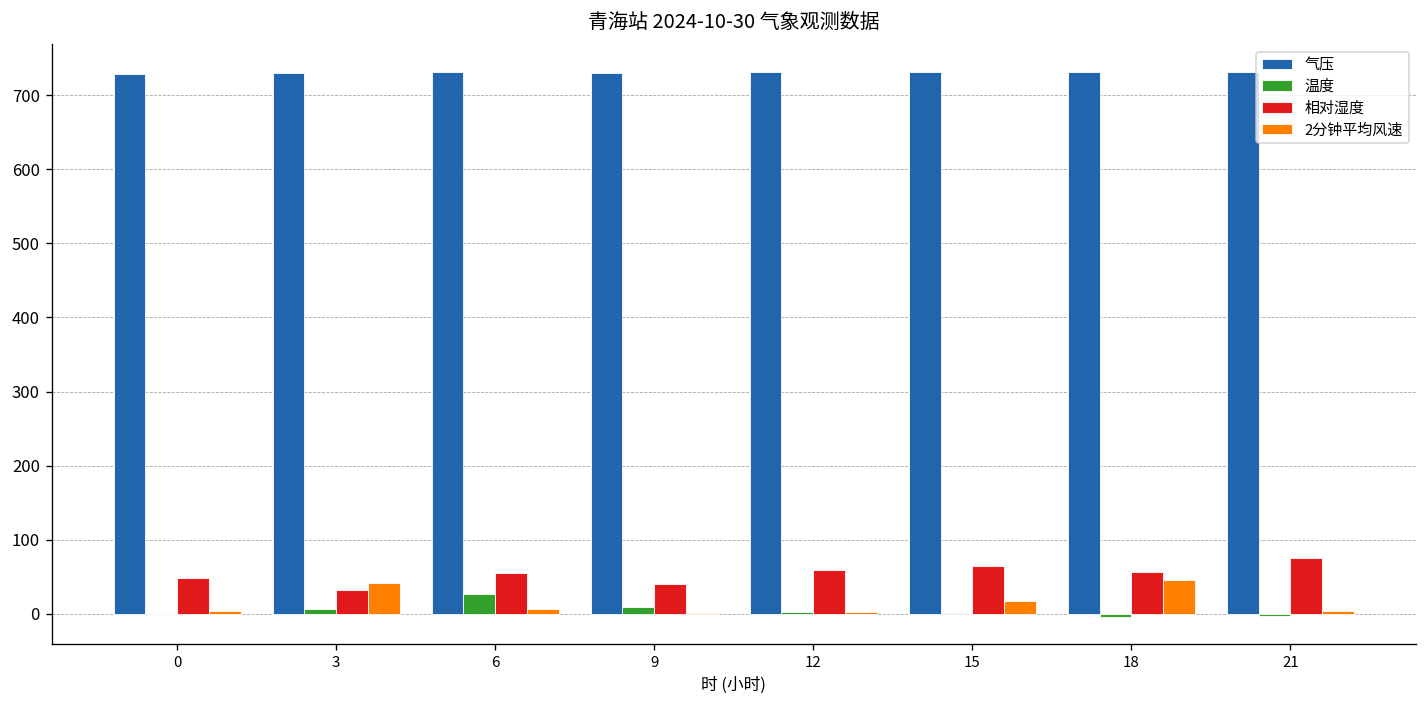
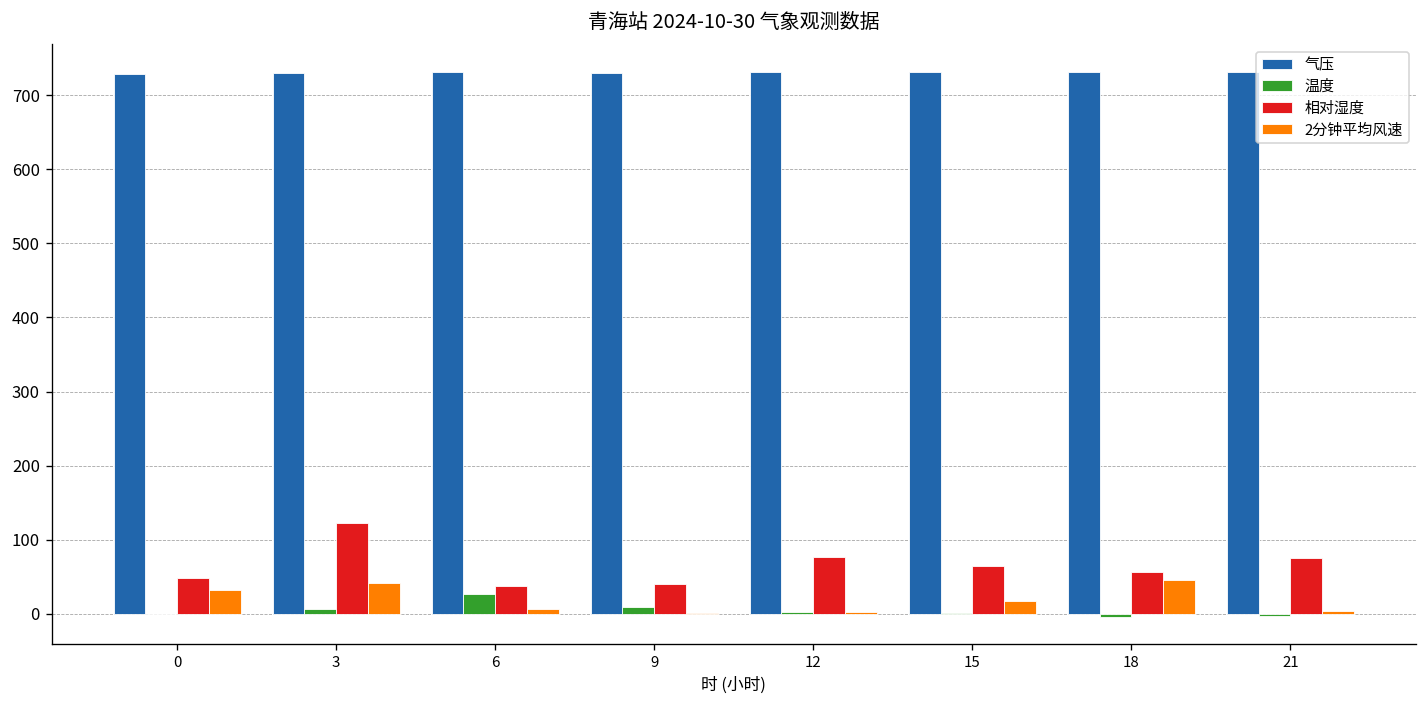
2分钟平均风速, 0: 0 -> 30
相对湿度, 3: 30 -> 120
相对湿度, 6: 60 -> 40
相对湿度, 12: 60 -> 80
